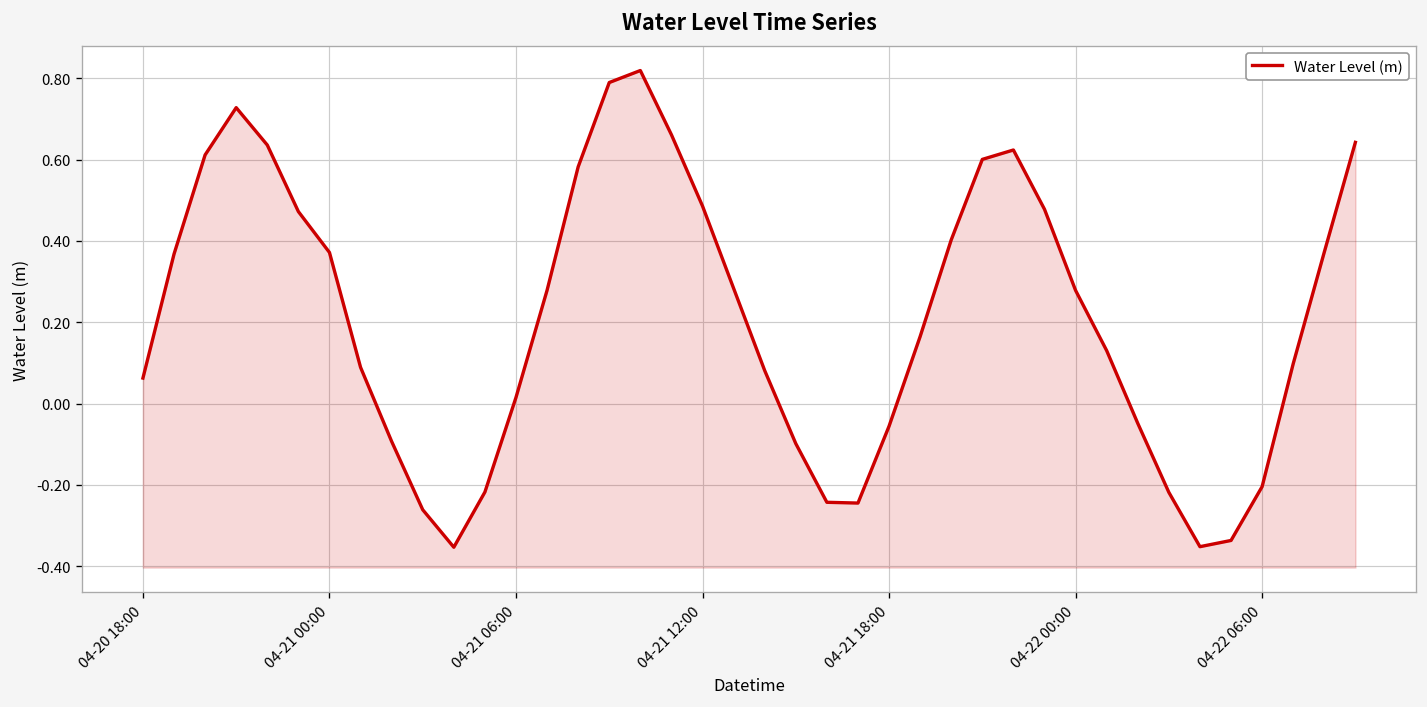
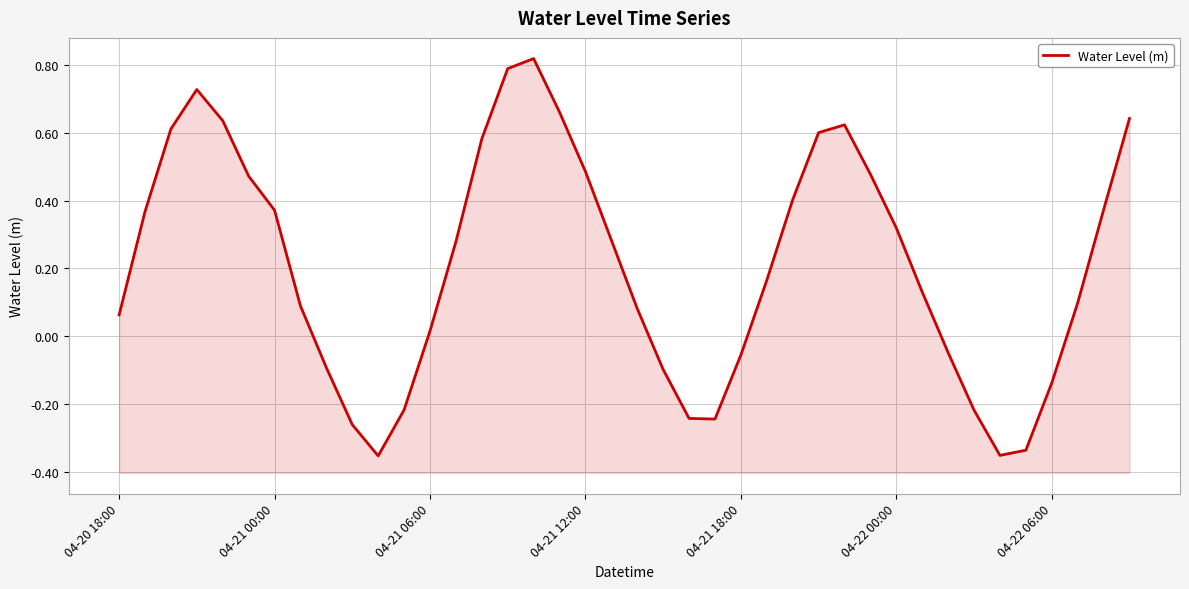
04-22 00:00: 0.28 -> 0.32
04-22 06:00: -0.20 -> -0.14
